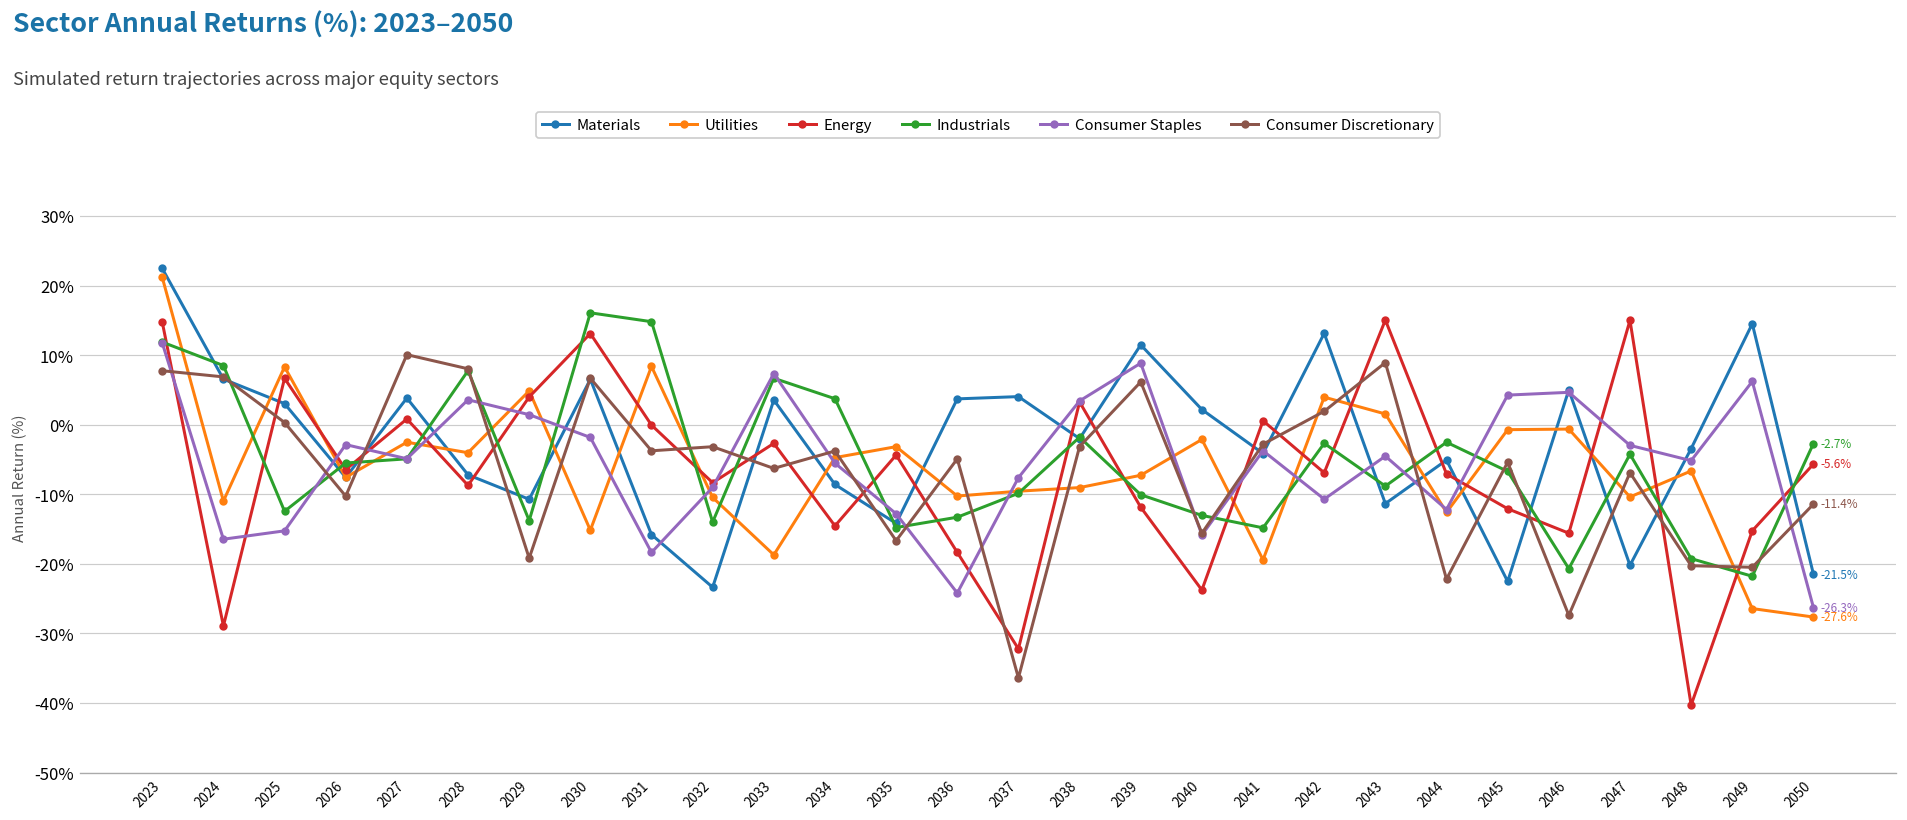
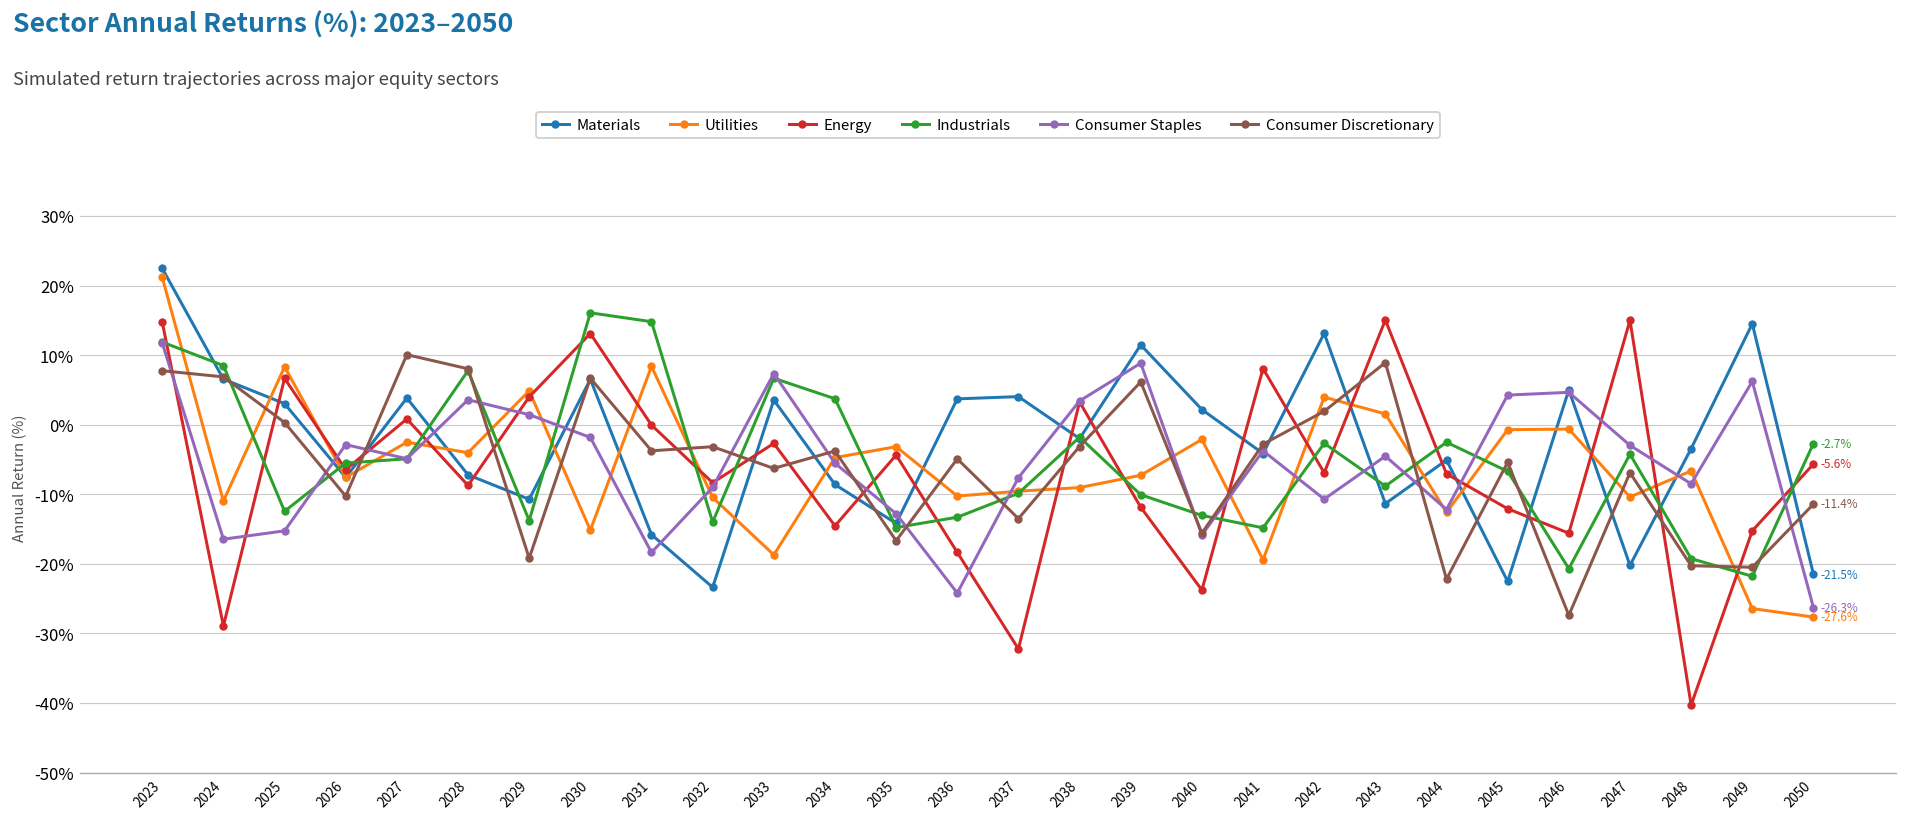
Consumer Discretionary, 2037: -36% -> -13%
Energy, 2041: 1% -> 8%
Consumer Staples, 2048: -5% -> -8%
